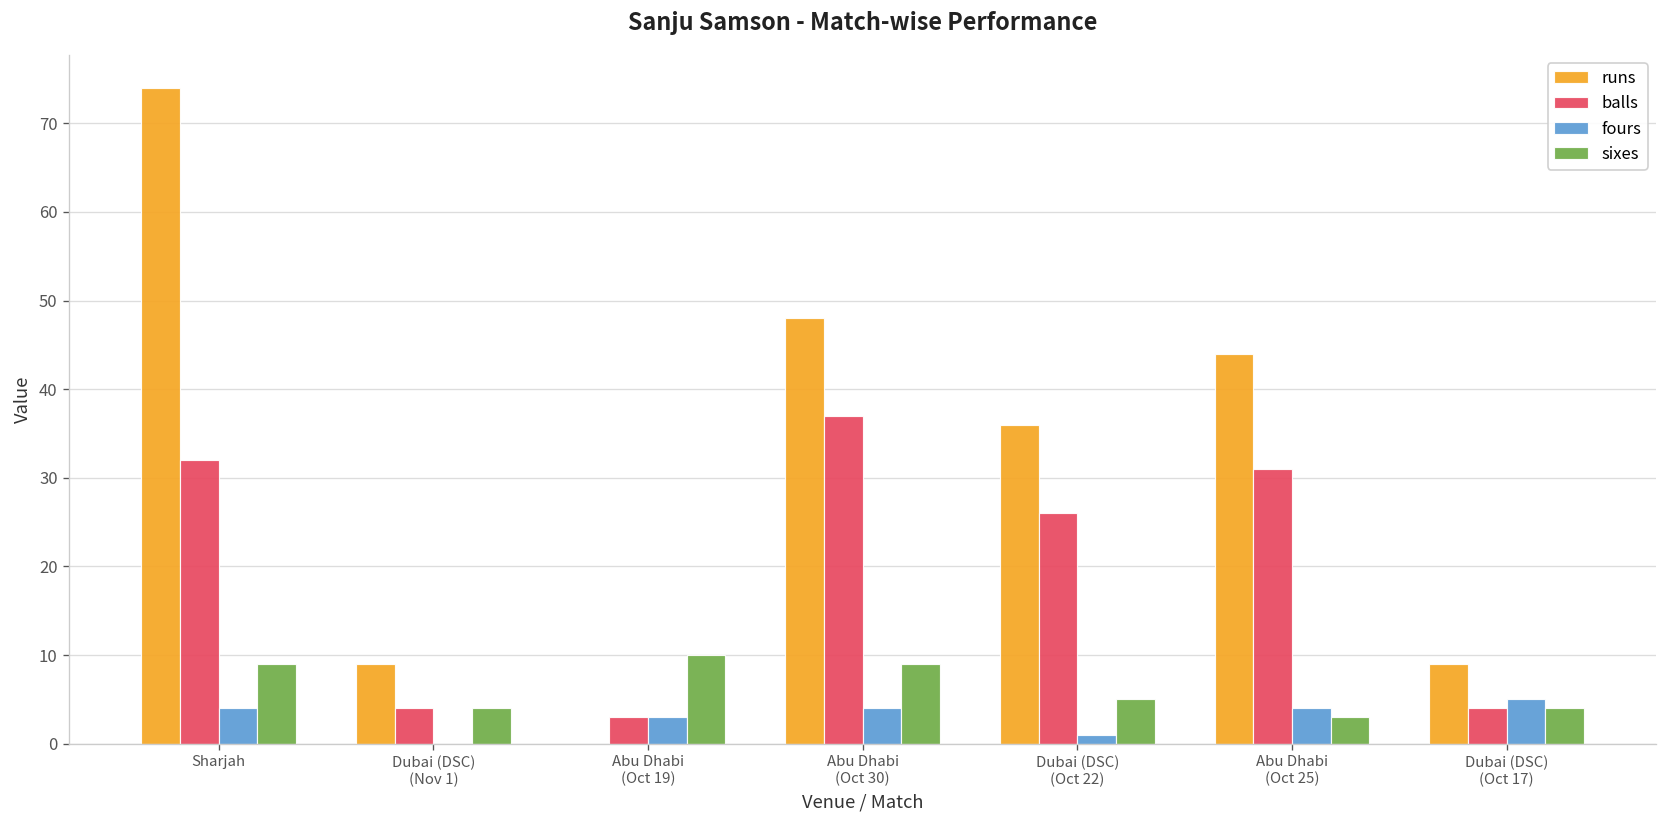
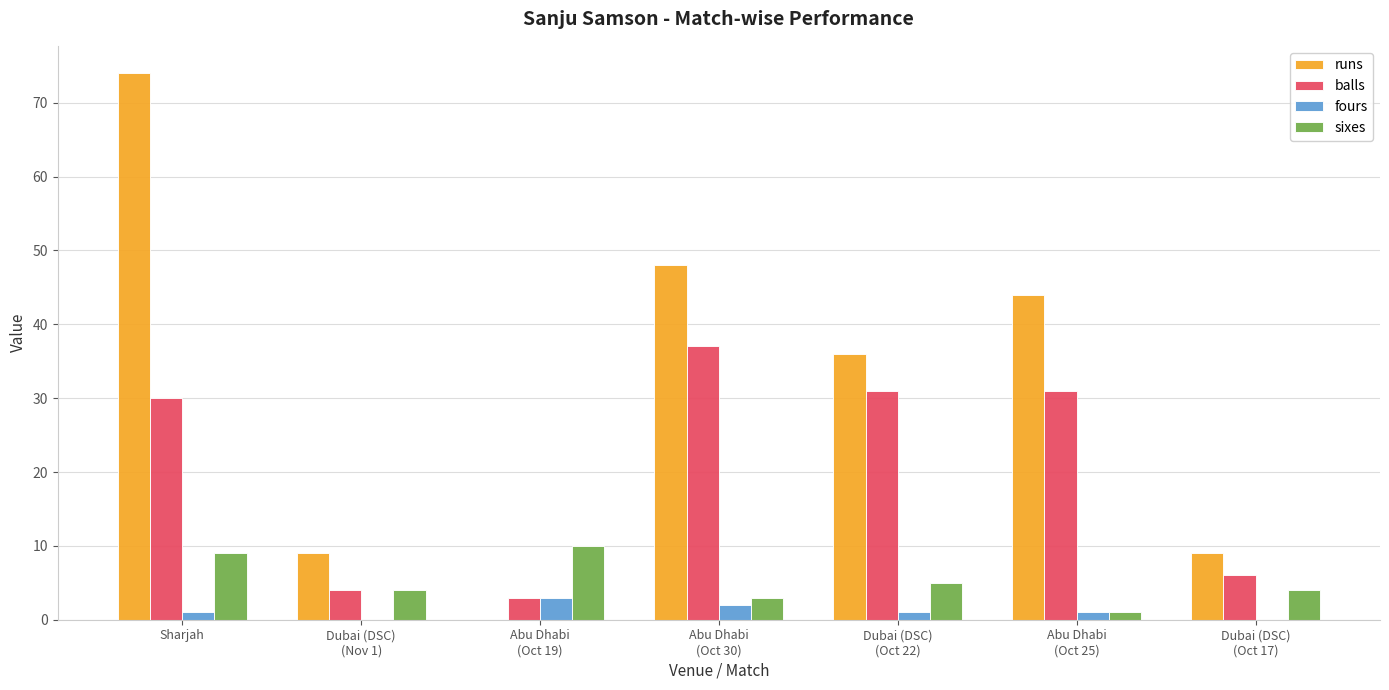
balls, Sharjah: 32 -> 30
fours, Sharjah: 4 -> 1
fours, Abu Dhabi (Oct 30): 4 -> 2
sixes, Abu Dhabi (Oct 30): 9 -> 3
balls, Dubai (DSC) (Oct 22): 26 -> 31
fours, Abu Dhabi (Oct 25): 4 -> 1
sixes, Abu Dhabi (Oct 25): 3 -> 1
balls, Dubai (DSC) (Oct 17): 4 -> 6
fours, Dubai (DSC) (Oct 17): 5 -> 0
